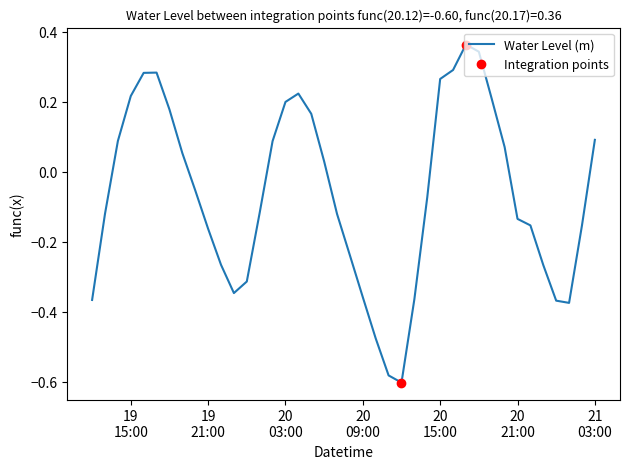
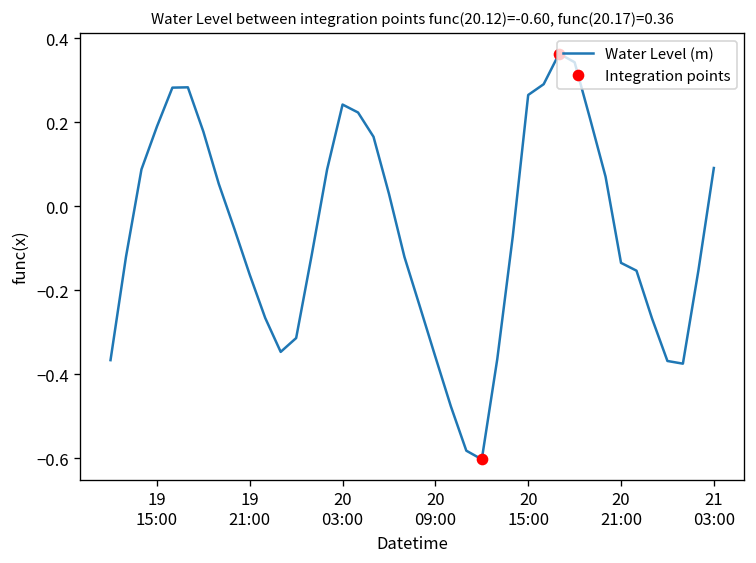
Water Level (m), 19 15:00: 0.22 -> 0.19
Water Level (m), 20 03:00: 0.20 -> 0.24
